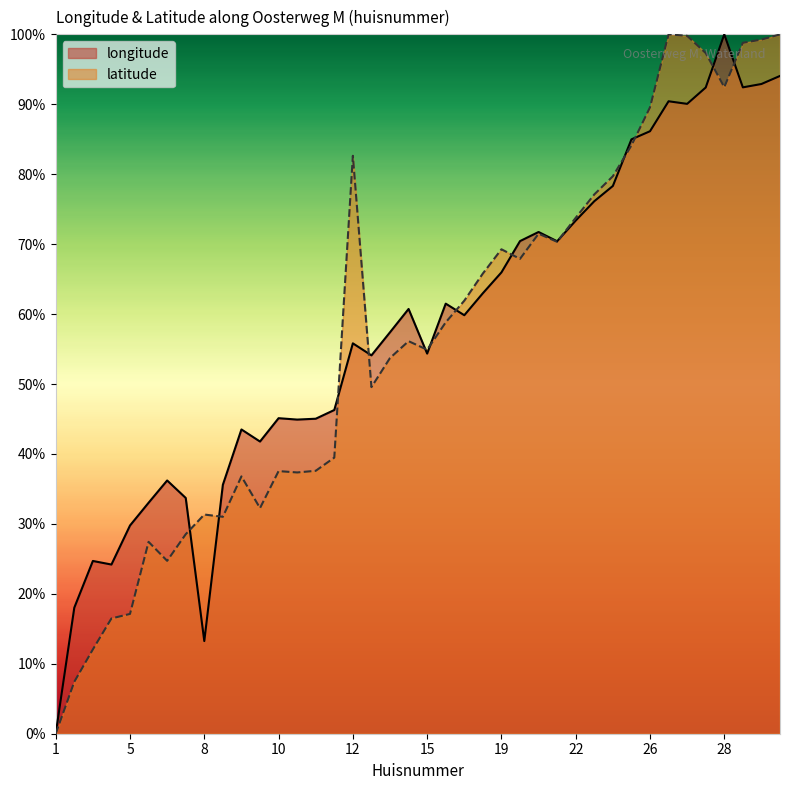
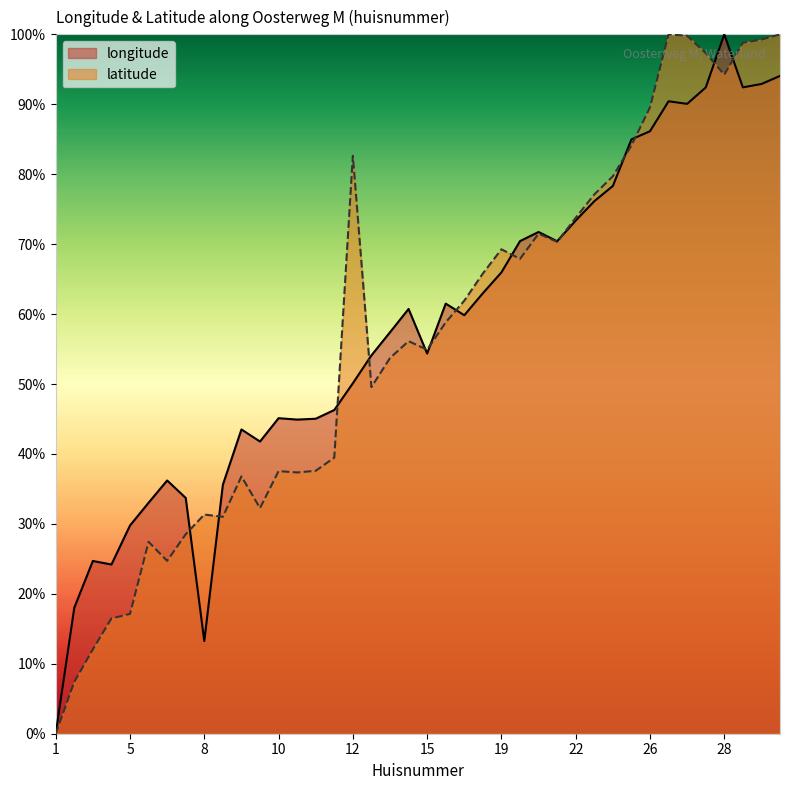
longitude, 12: 56% -> 50%
latitude, 28: 92% -> 94%
